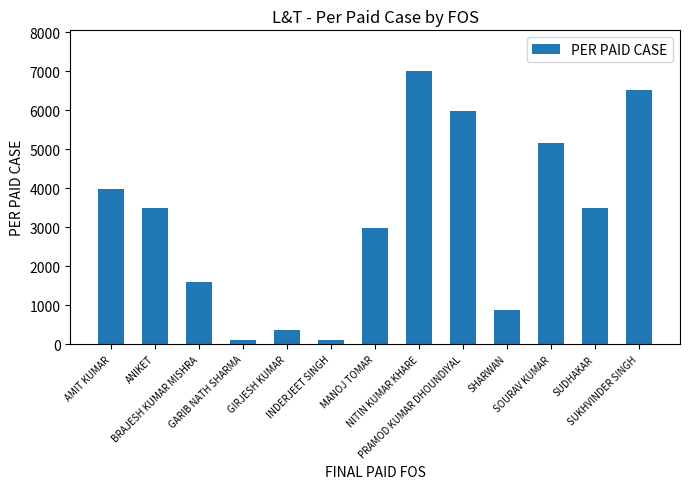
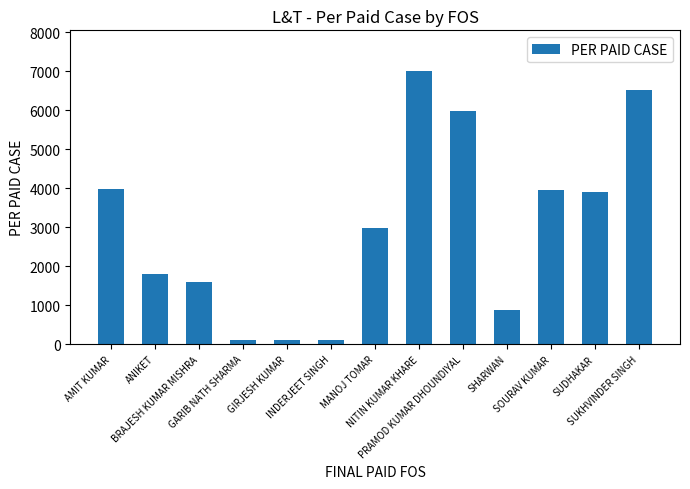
ANIKET: 3500 -> 1800
GIRJESH KUMAR: 400 -> 100
SOURAV KUMAR: 5100 -> 4000
SUDHAKAR: 3500 -> 3900
